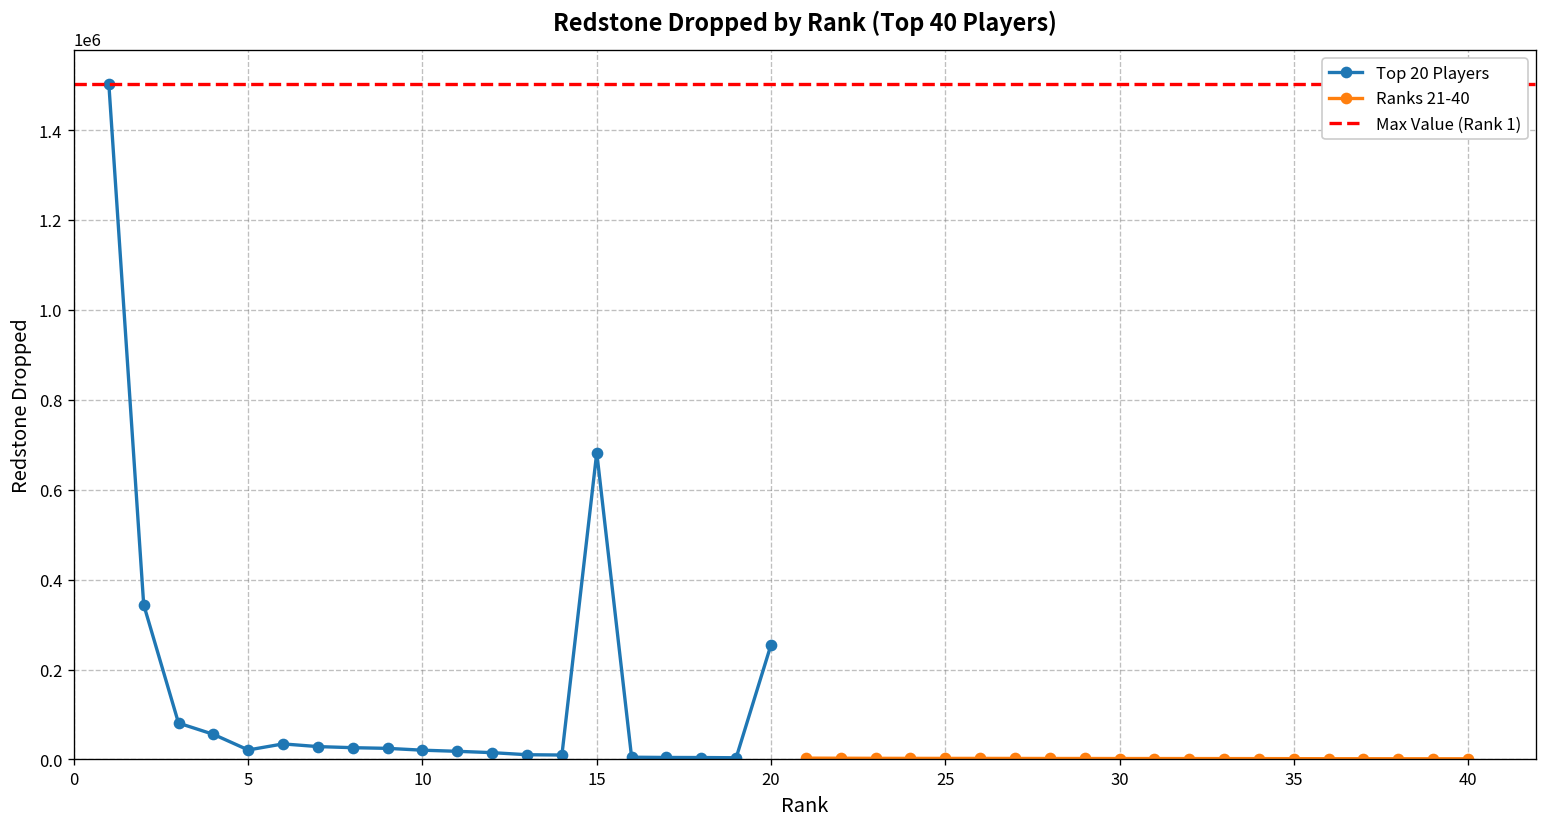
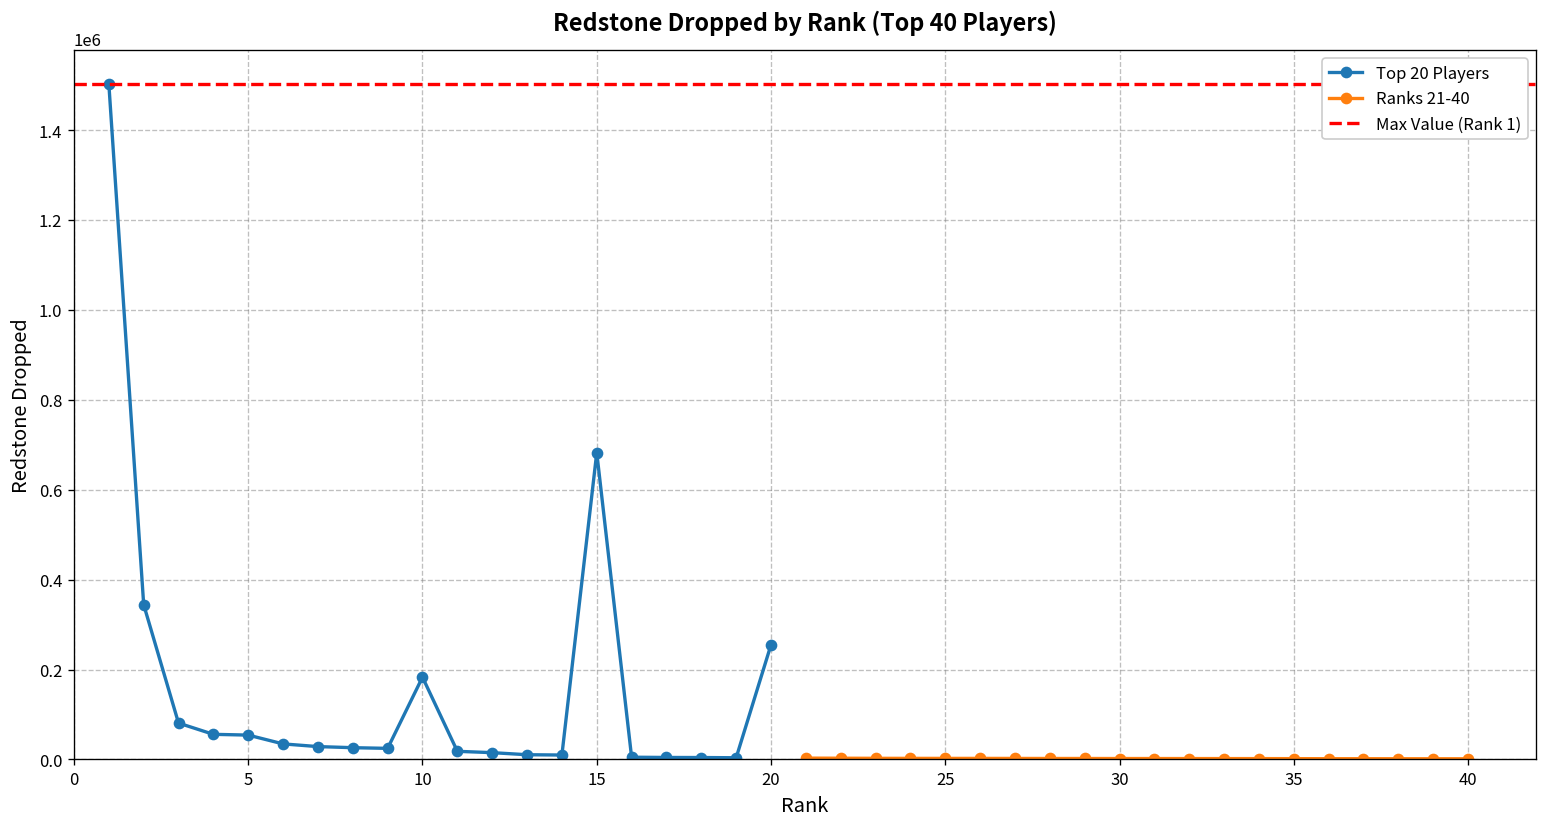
Top 20 Players, 5: 20000 -> 50000
Top 20 Players, 10: 20000 -> 180000
